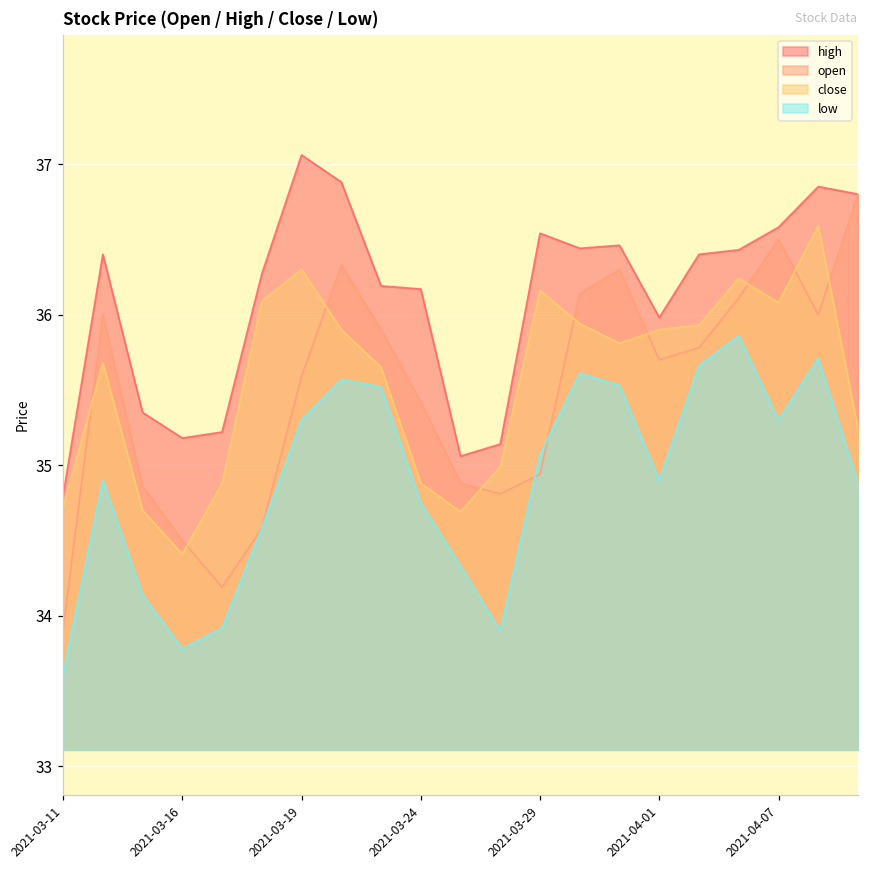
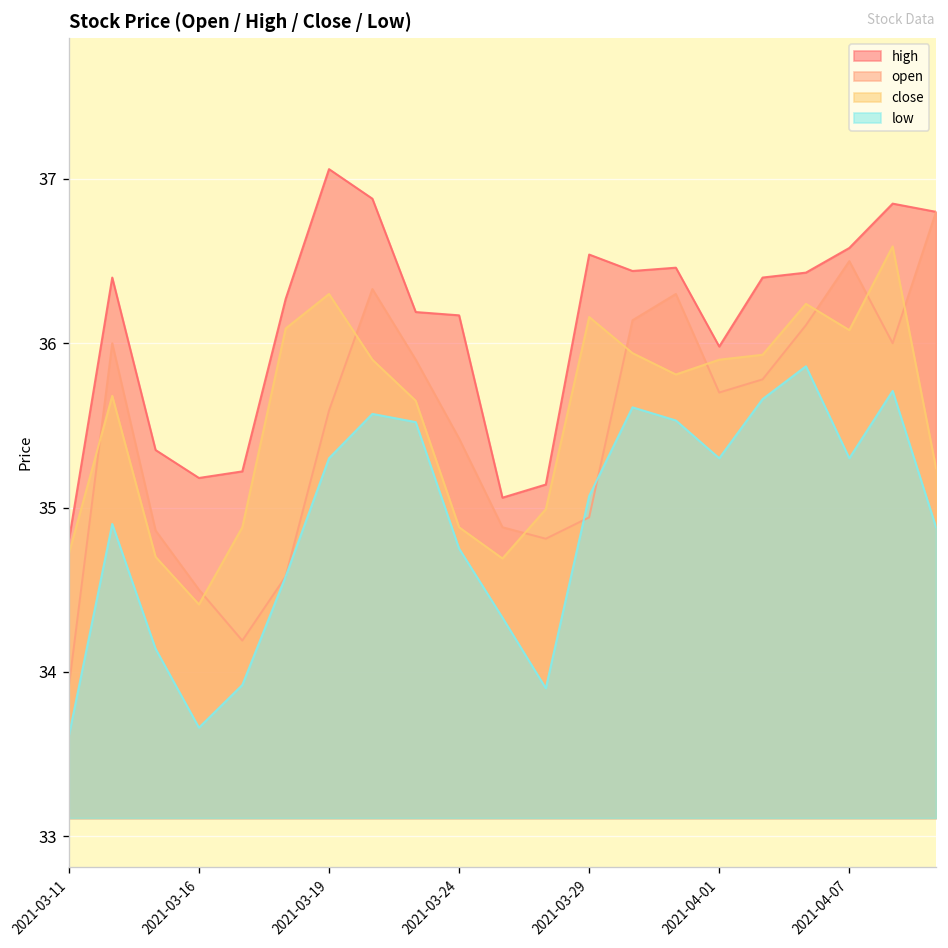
low, 2021-03-16: 33.78 -> 33.66
low, 2021-04-01: 34.9 -> 35.3
